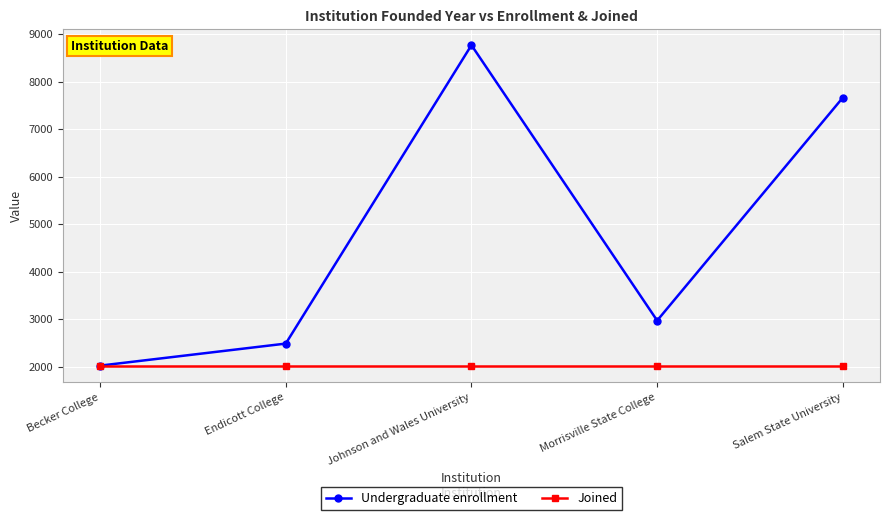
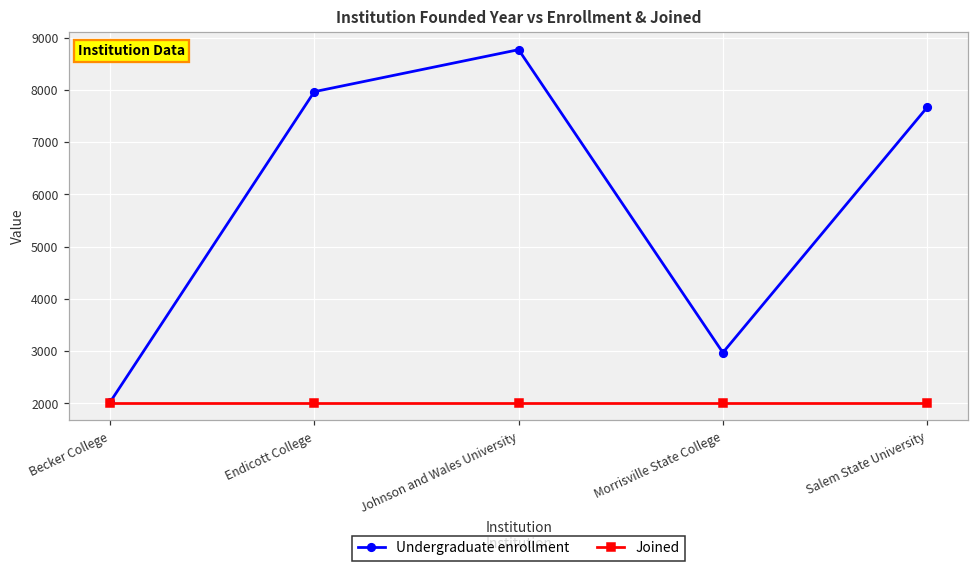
Undergraduate enrollment, Endicott College: 2500 -> 8000
